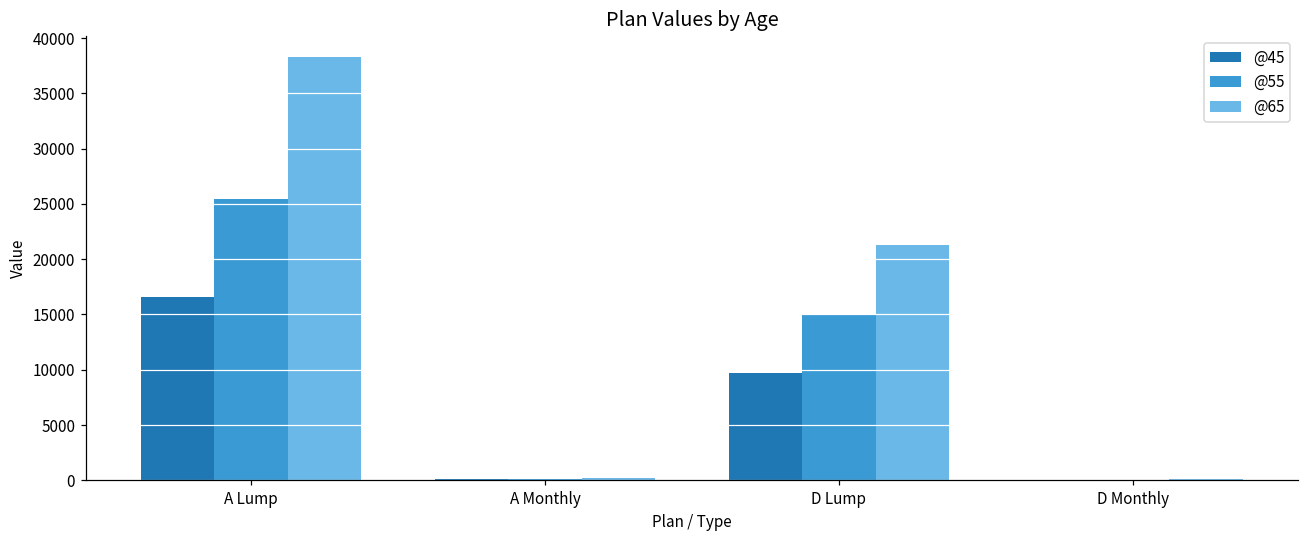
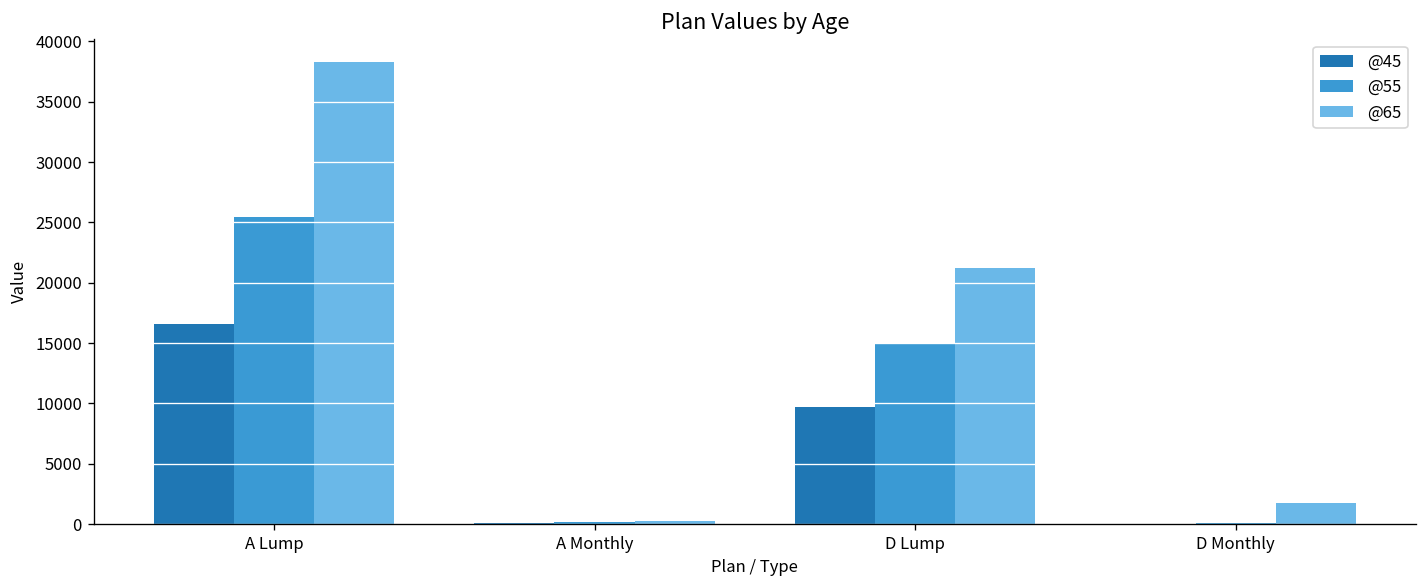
@65, D Monthly: 100 -> 1800
